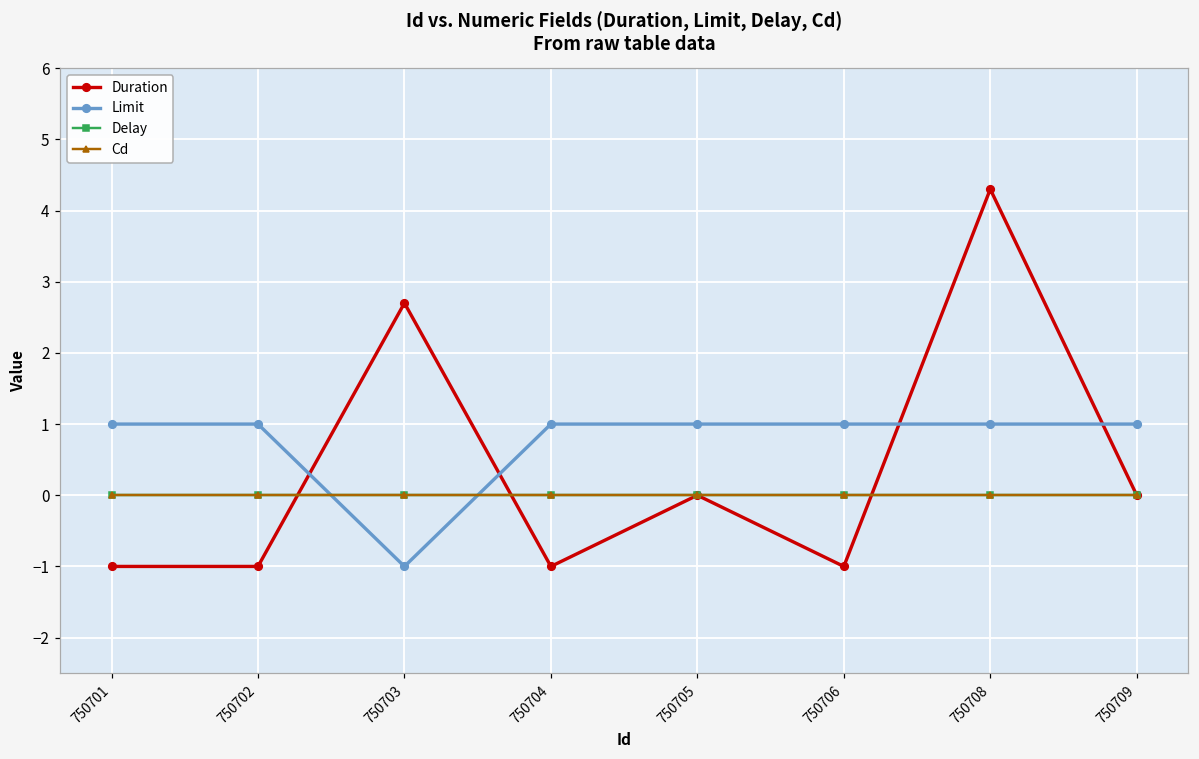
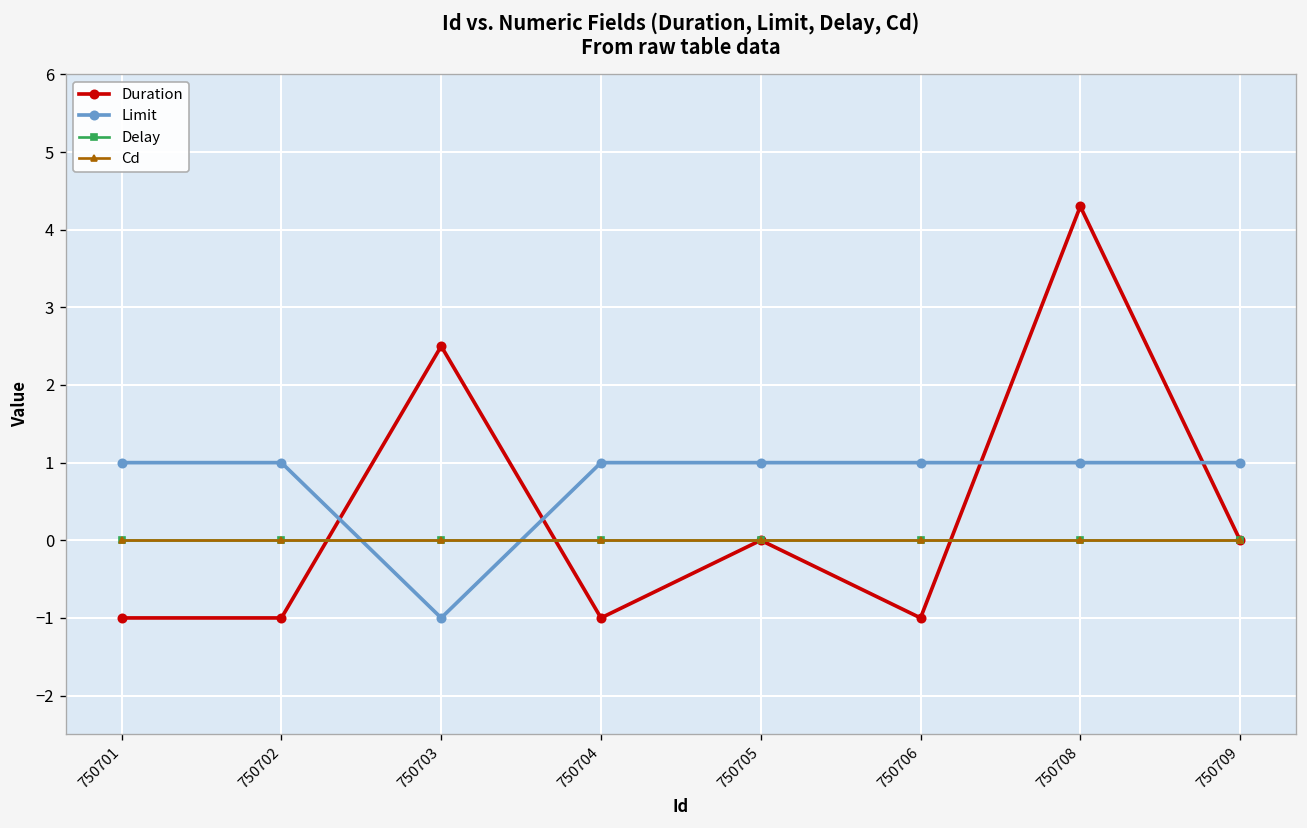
Duration, 750703: 2.7 -> 2.5
